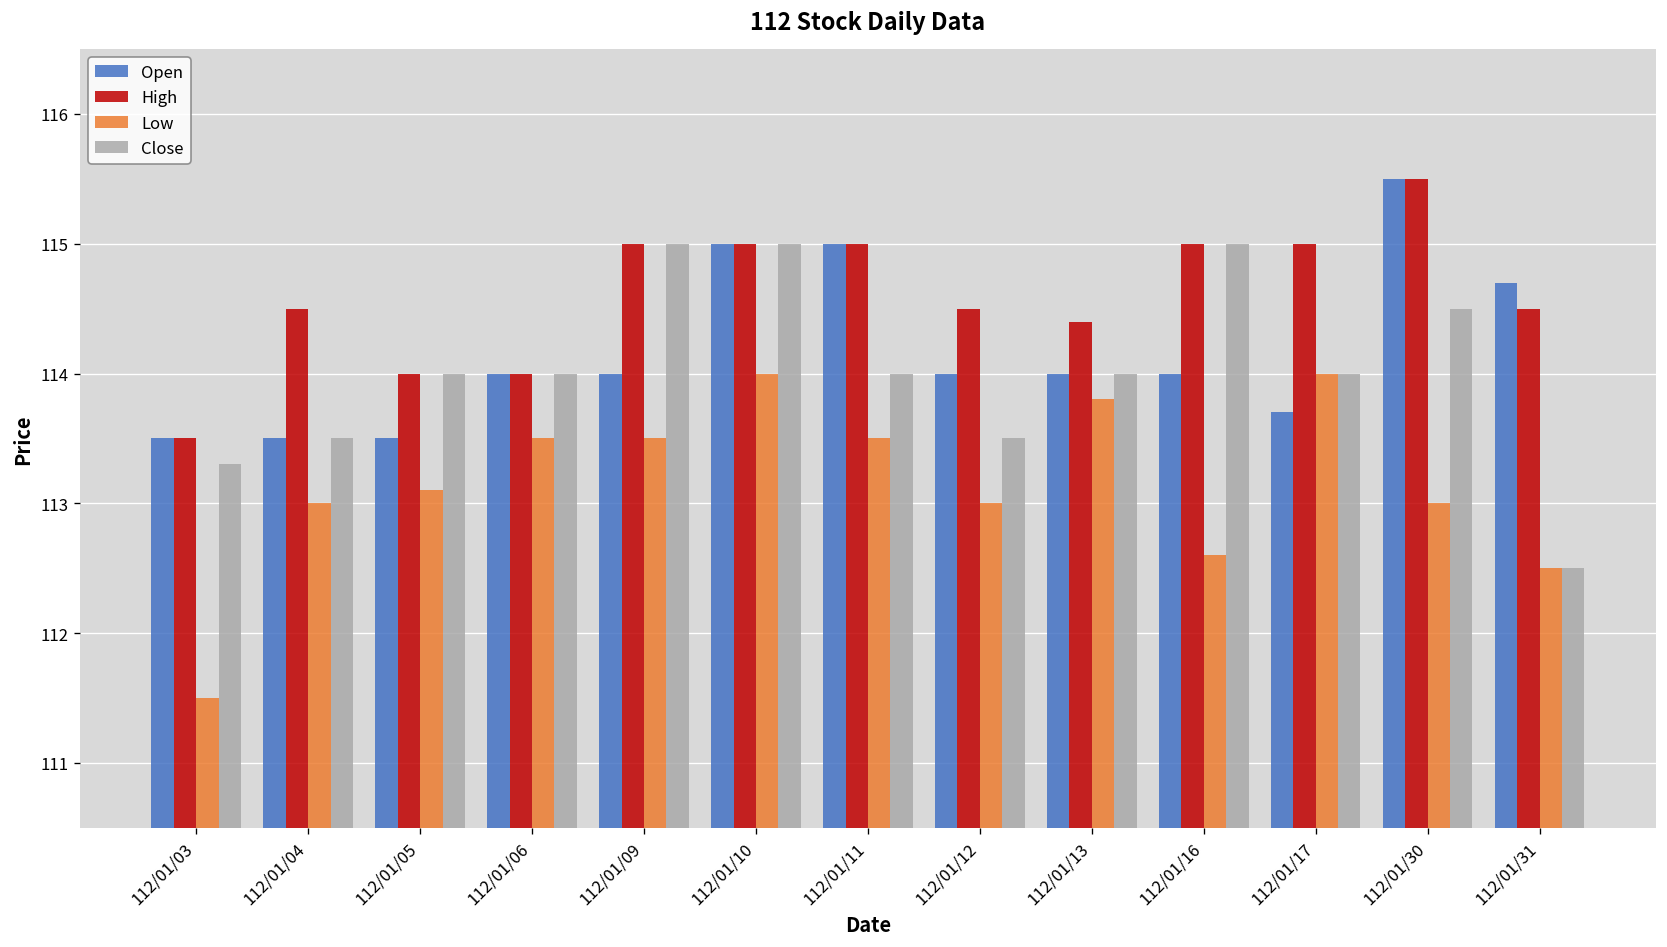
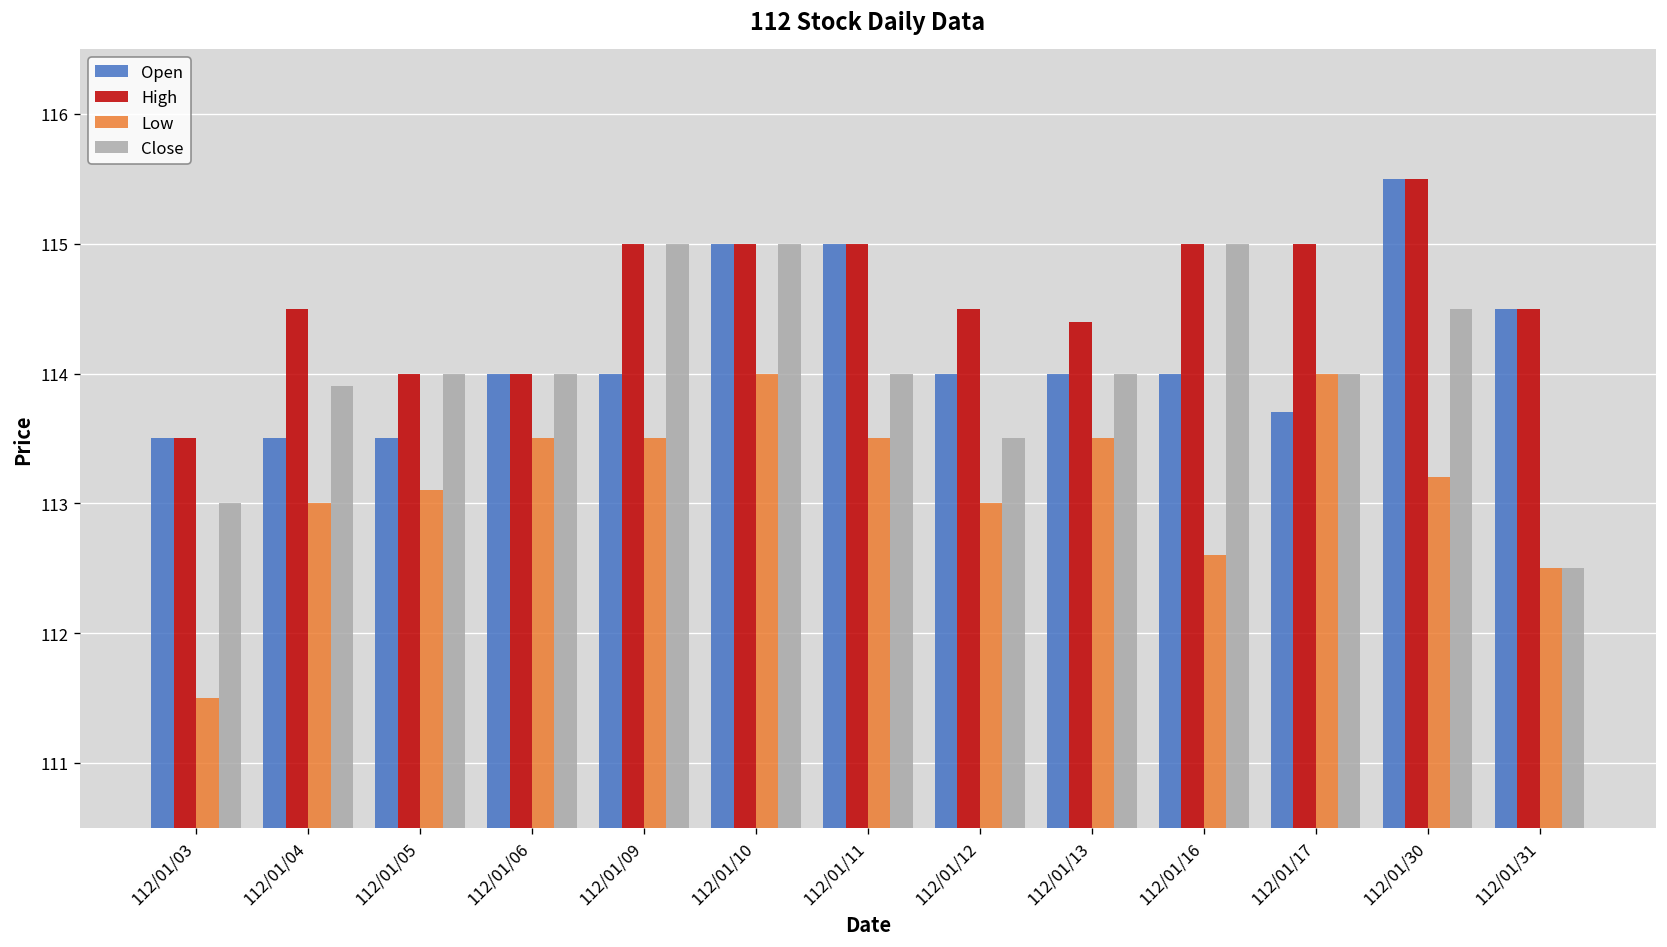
Close, 112/01/03: 113.3 -> 113.0
Close, 112/01/04: 113.5 -> 113.9
Low, 112/01/13: 113.8 -> 113.5
Low, 112/01/30: 113.0 -> 113.2
Open, 112/01/31: 114.7 -> 114.5
